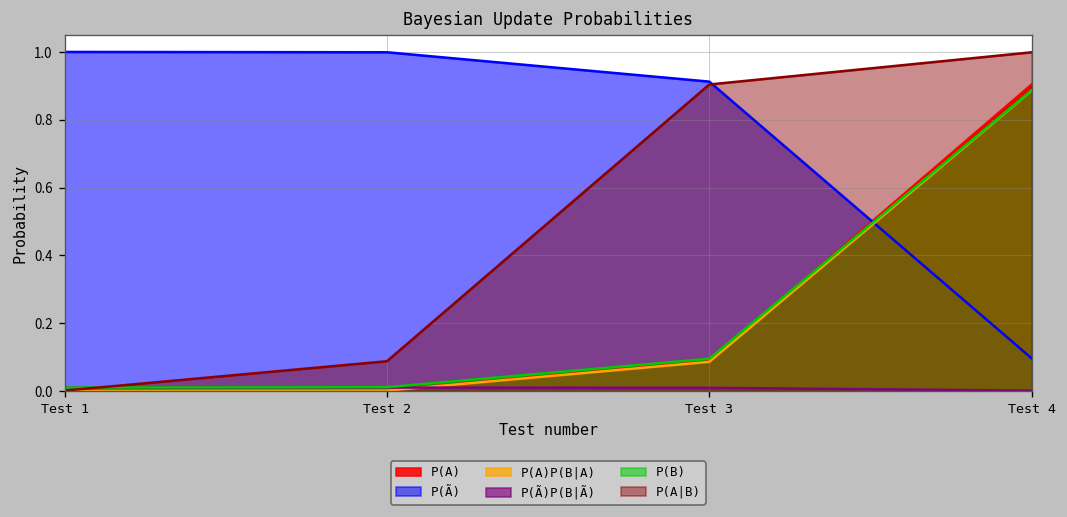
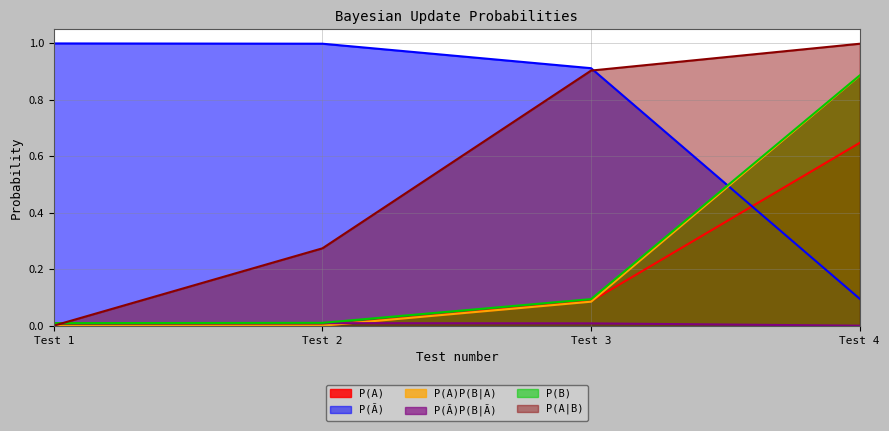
P(A|B), Test 2: 0.09 -> 0.27
P(A), Test 4: 0.90 -> 0.65
